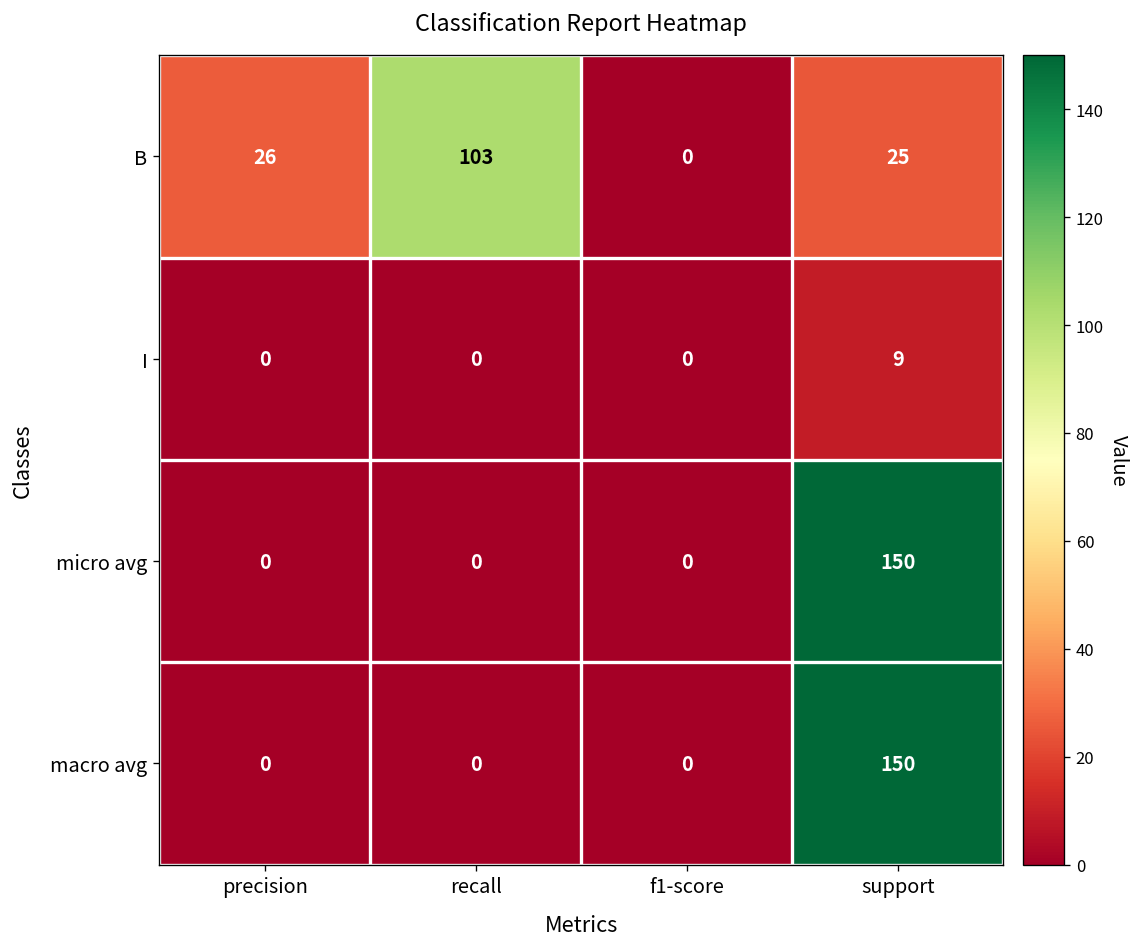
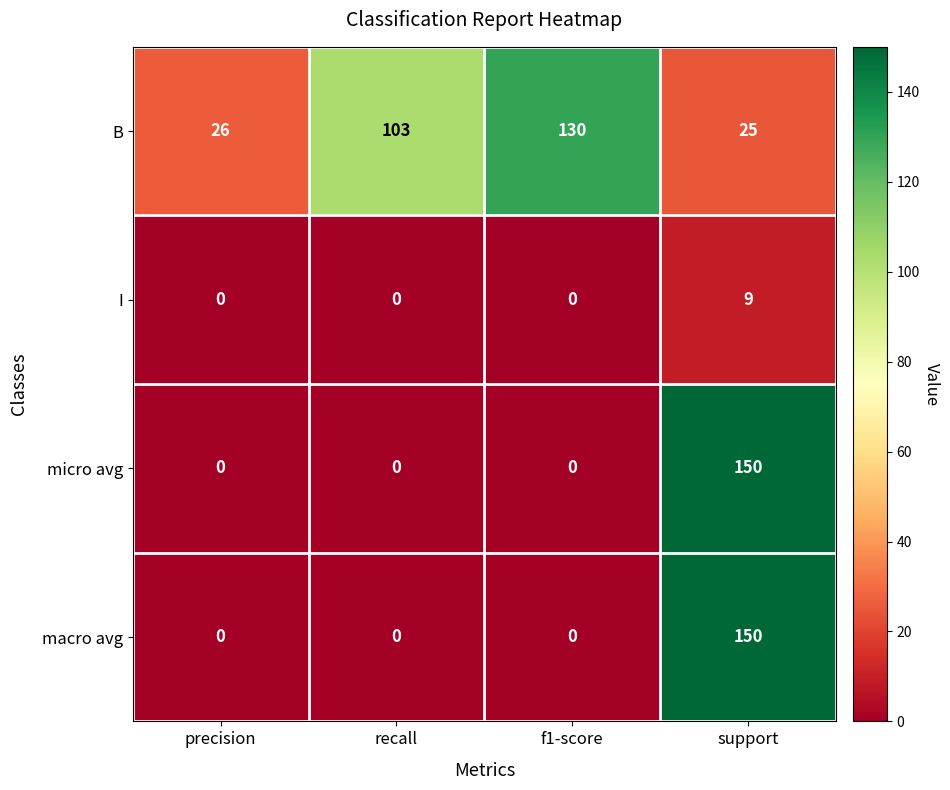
B, f1-score: 0 -> 130
